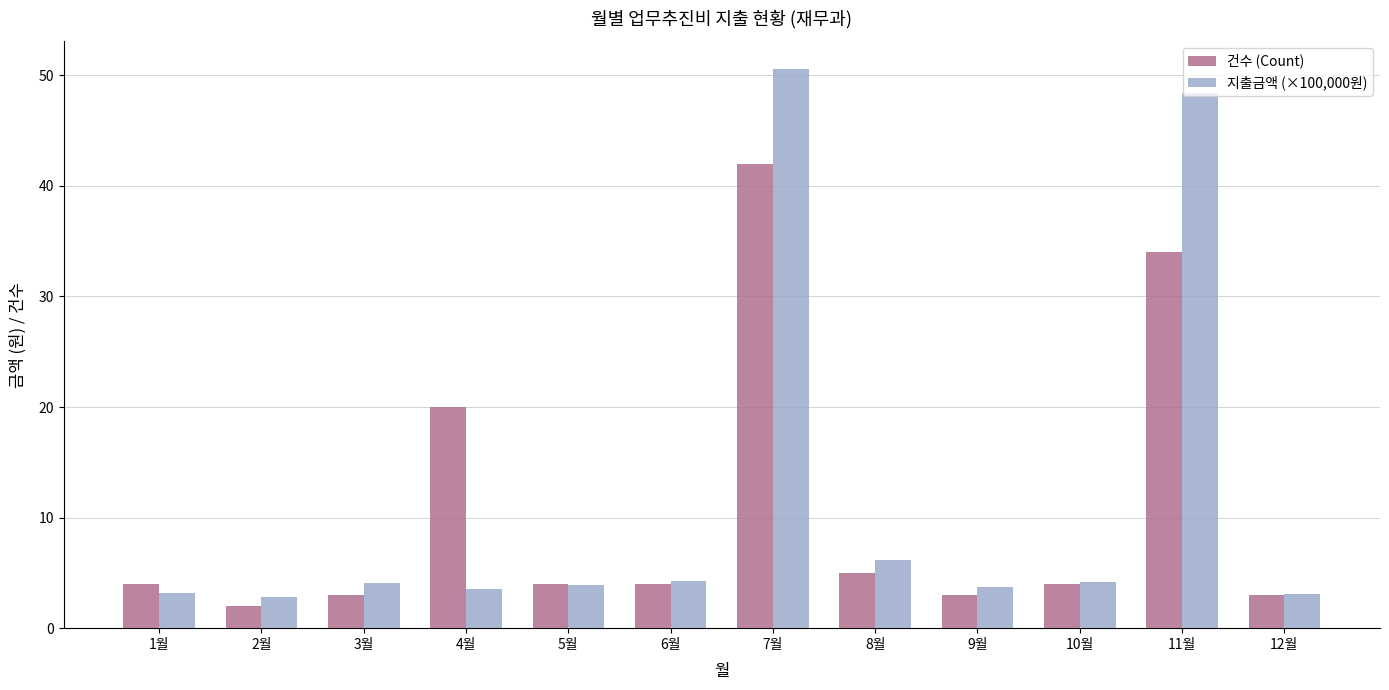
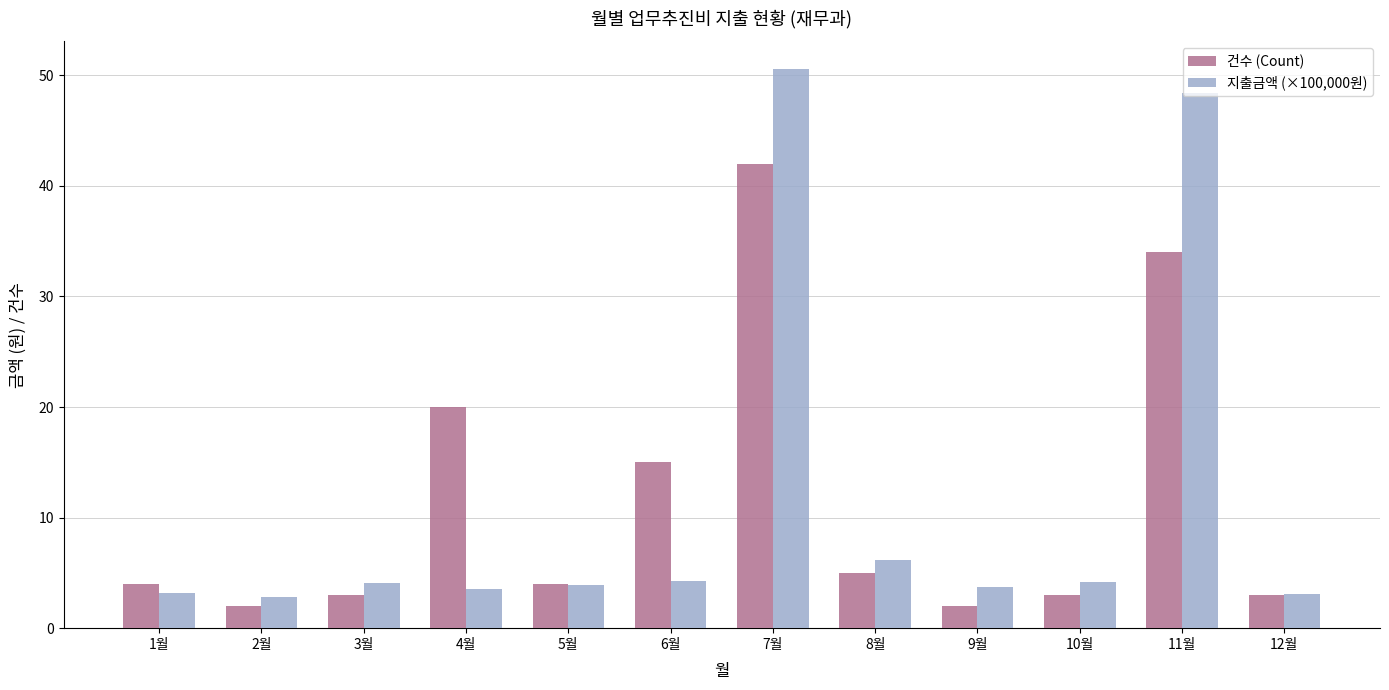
건수 (Count), 6월: 4 -> 15
건수 (Count), 9월: 3 -> 2
건수 (Count), 10월: 4 -> 3
